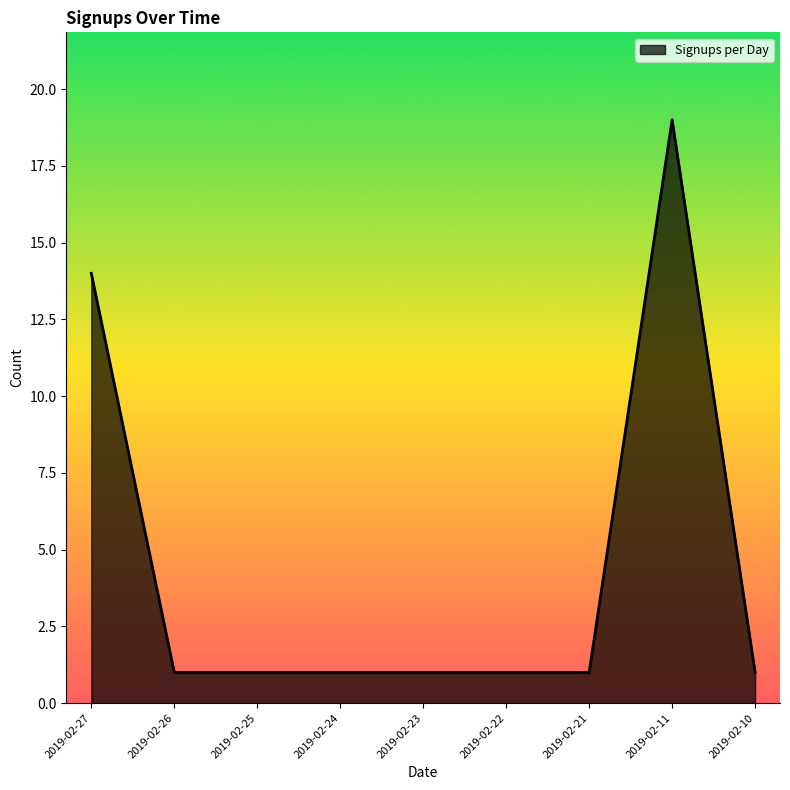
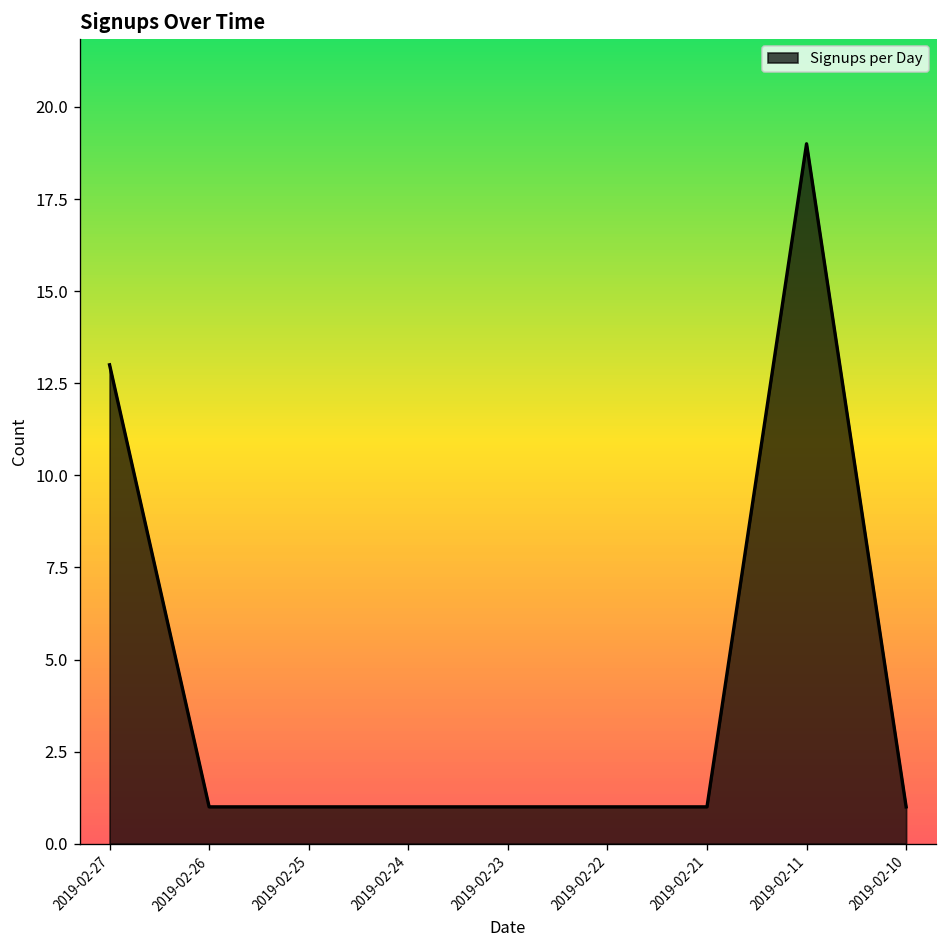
2019-02-27: 14 -> 13
